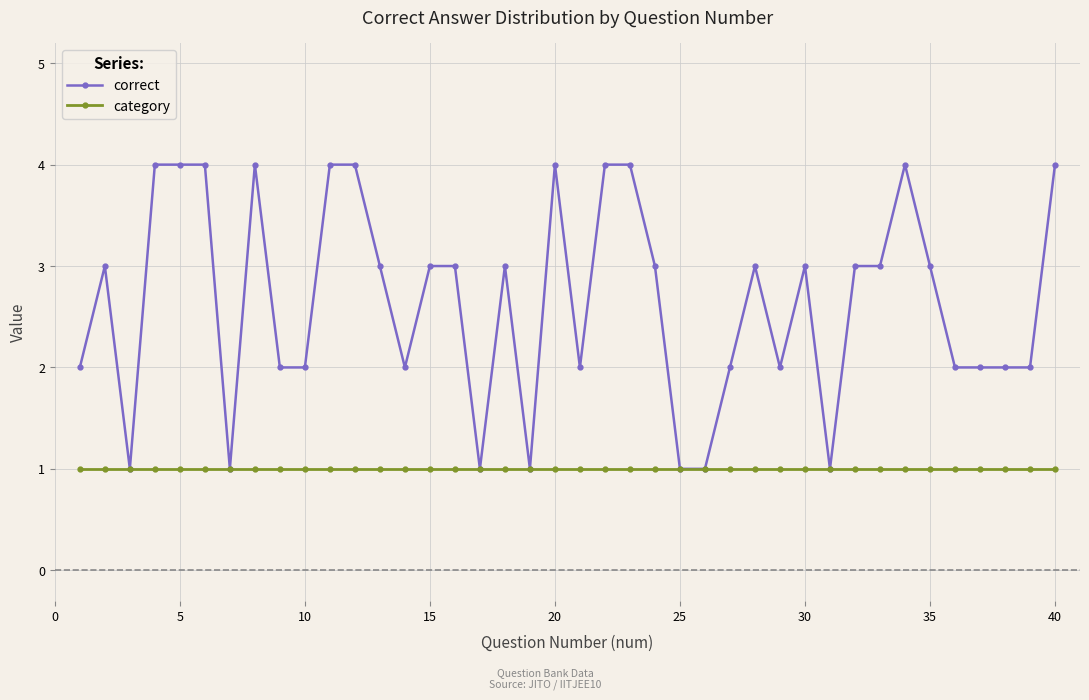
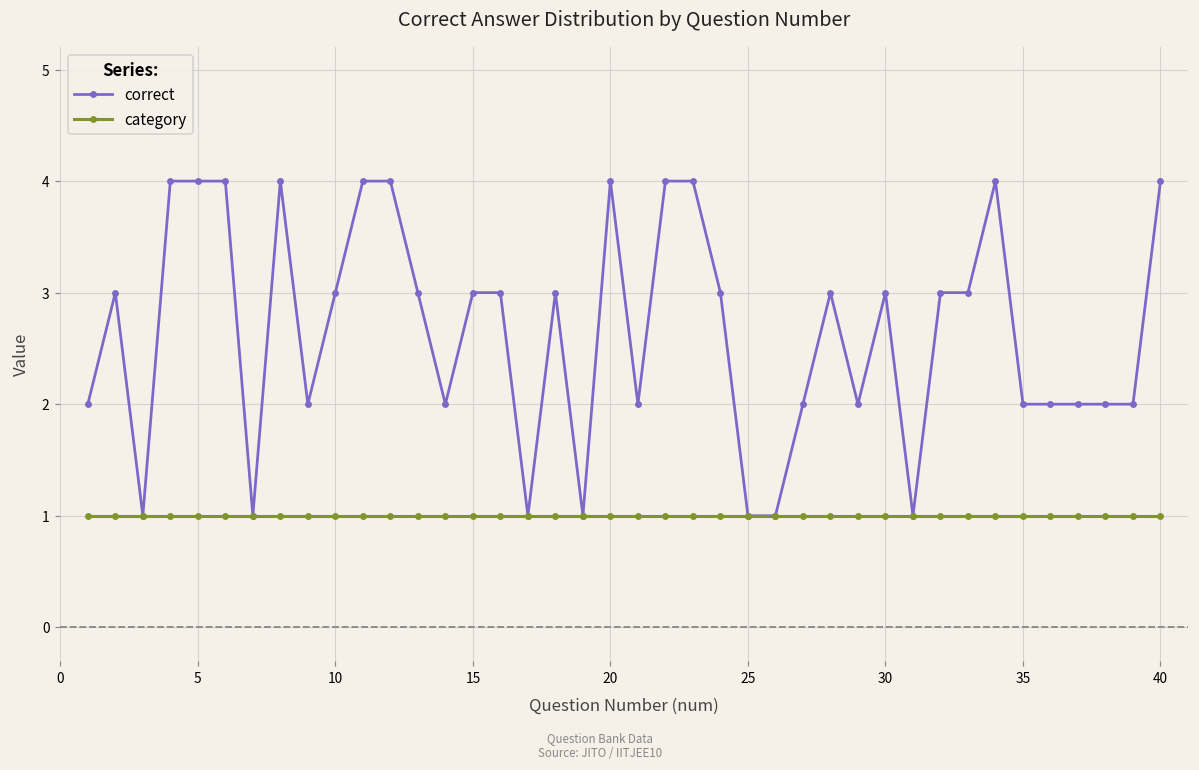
correct, 10: 2 -> 3
correct, 35: 3 -> 2
